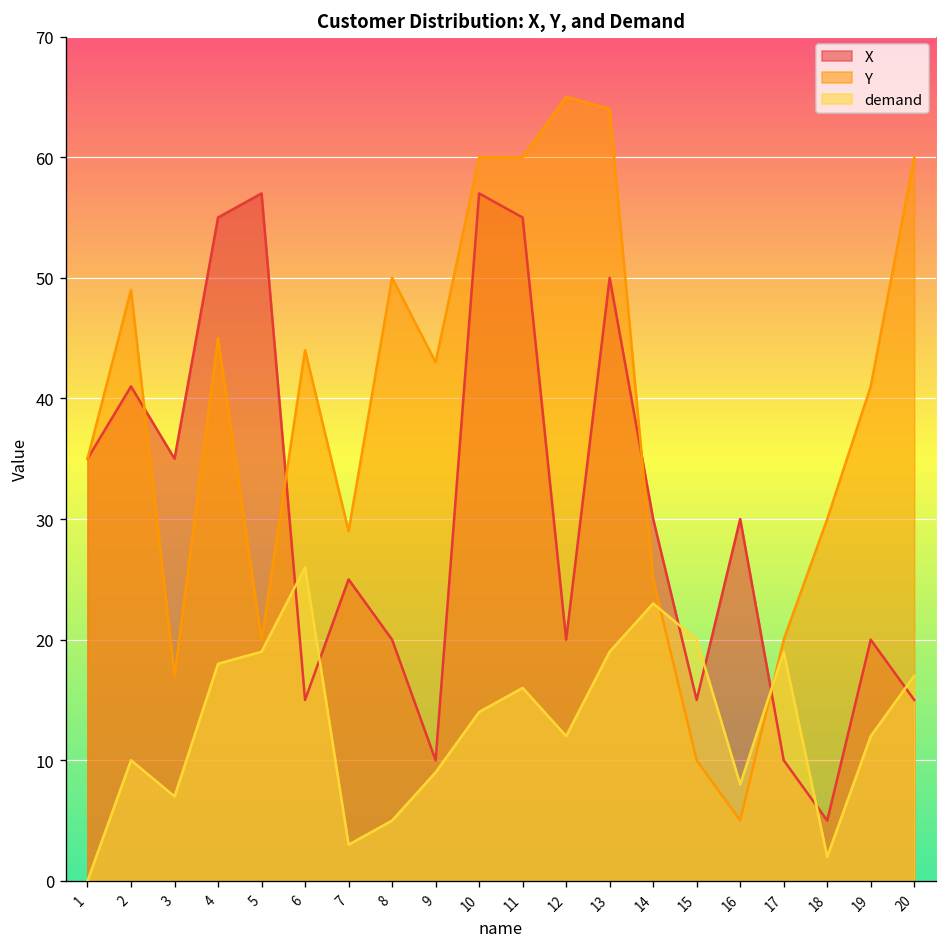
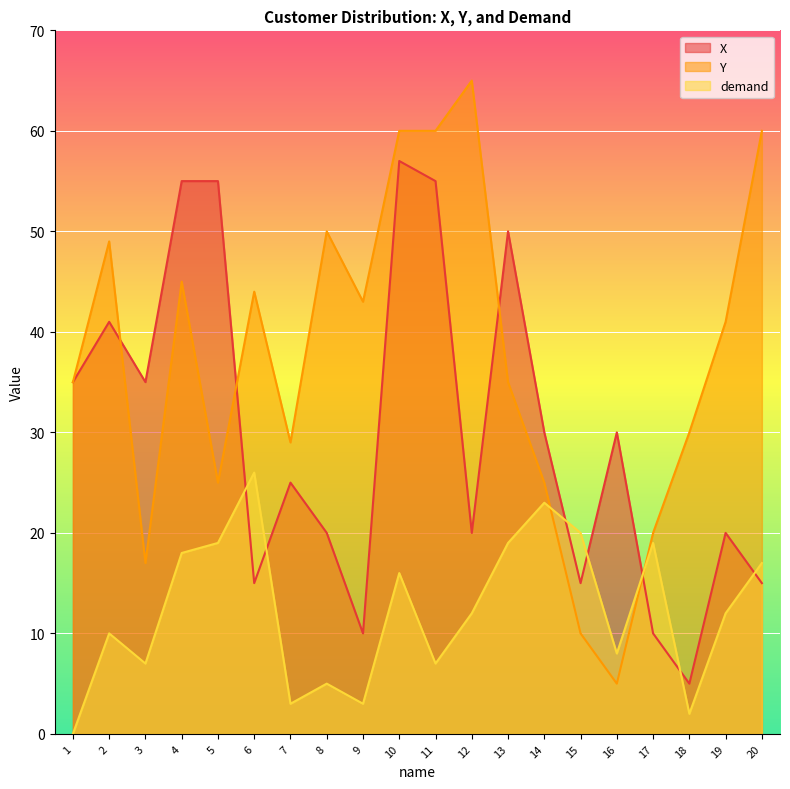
X, 5: 57 -> 55
Y, 5: 20 -> 25
demand, 9: 9 -> 3
demand, 10: 14 -> 16
demand, 11: 16 -> 7
Y, 13: 64 -> 35
